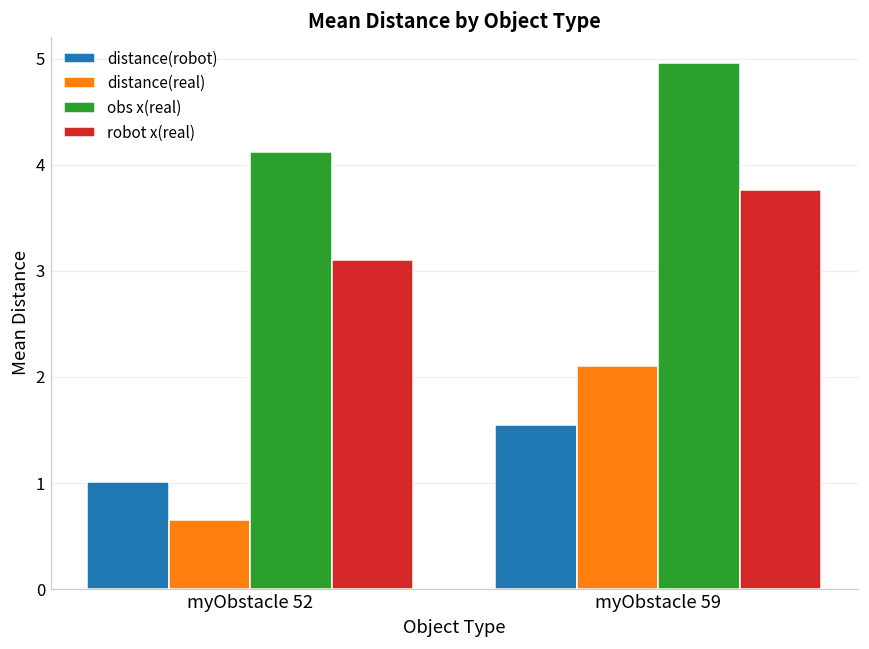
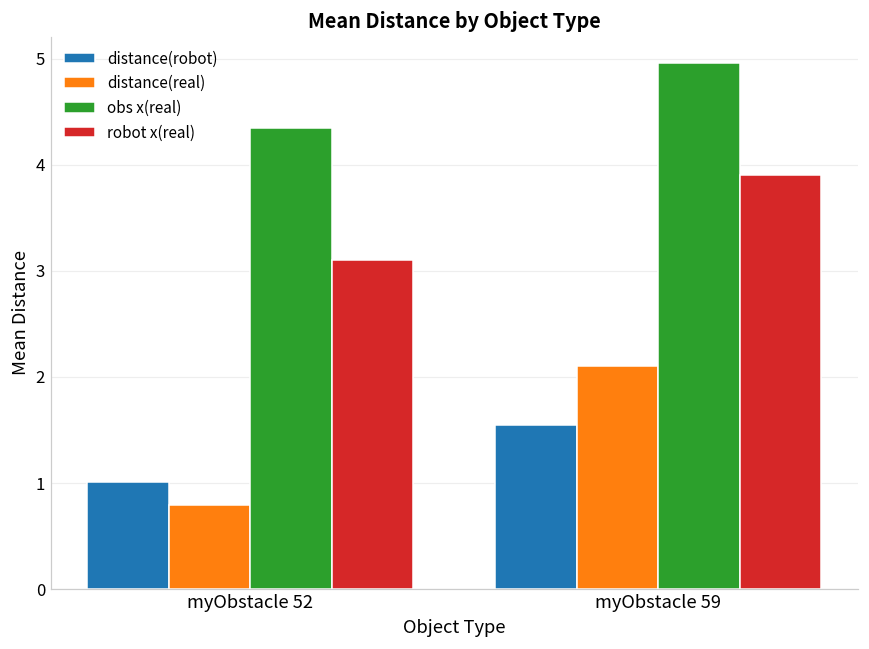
distance(real), myObstacle 52: 0.7 -> 0.8
obs x(real), myObstacle 52: 4.1 -> 4.4
robot x(real), myObstacle 59: 3.8 -> 3.9
